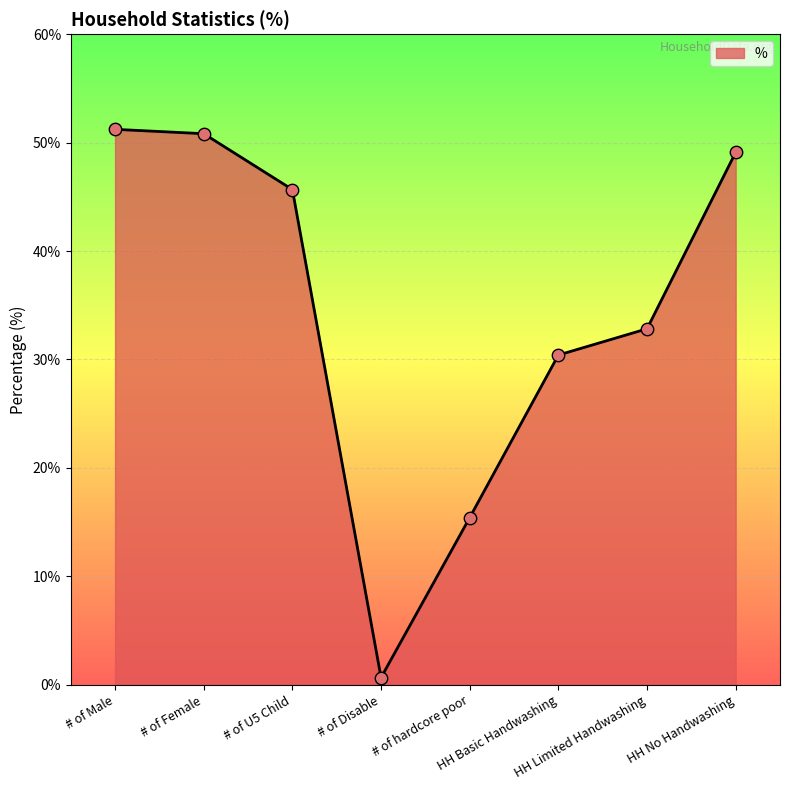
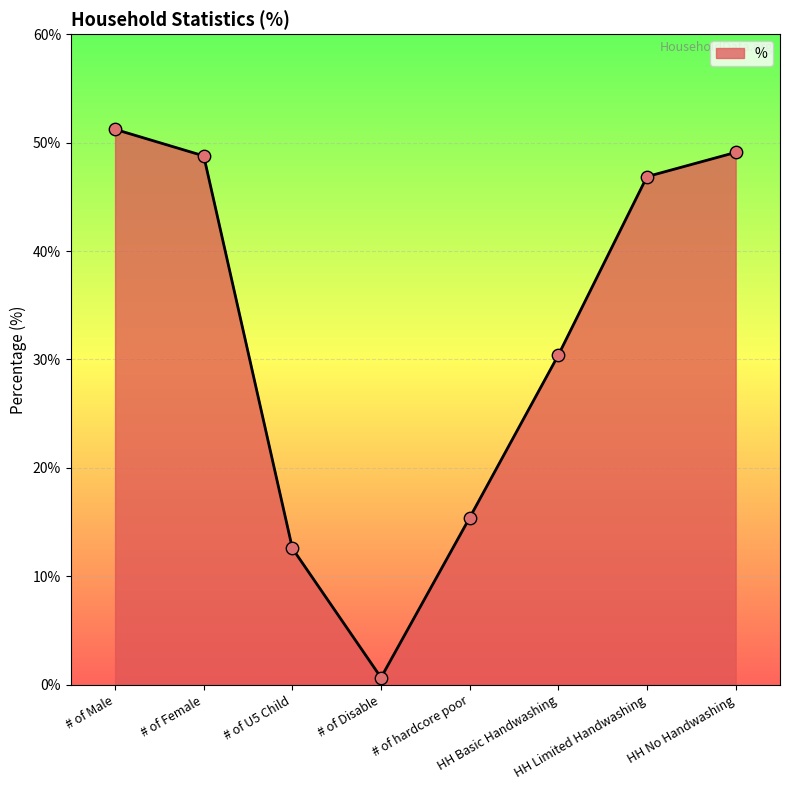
# of Female: 50.8% -> 48.8%
# of U5 Child: 45.7% -> 12.6%
HH Limited Handwashing: 32.8% -> 46.9%
